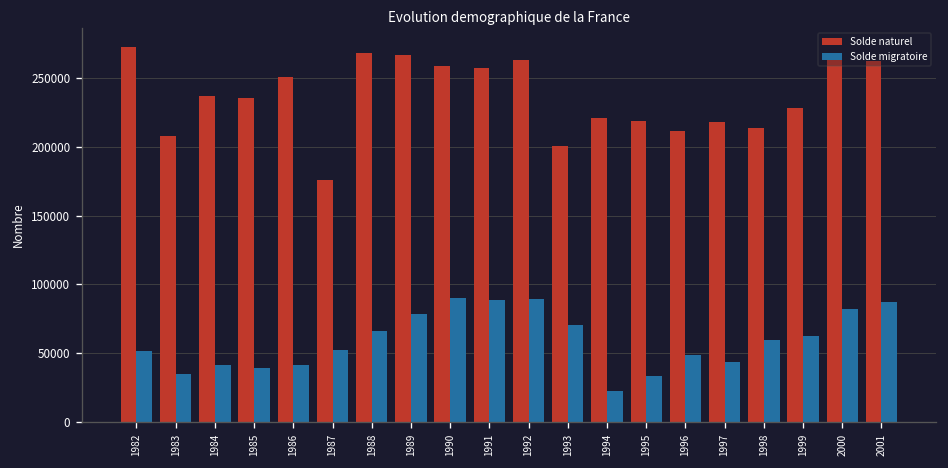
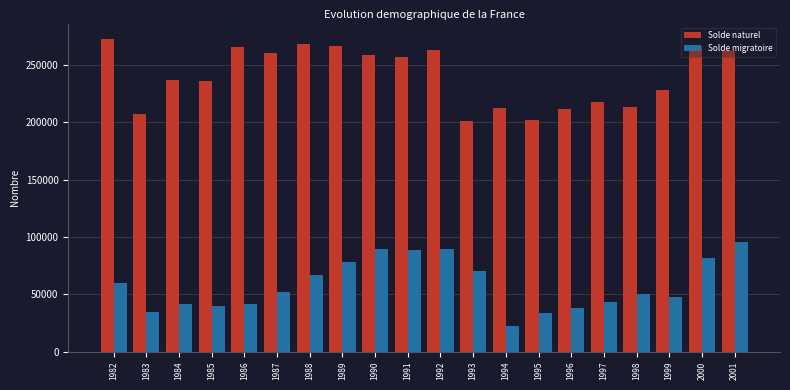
Solde migratoire, 1982: 51000 -> 60000
Solde naturel, 1986: 251000 -> 265000
Solde naturel, 1987: 176000 -> 260000
Solde naturel, 1994: 221000 -> 213000
Solde naturel, 1995: 219000 -> 202000
Solde migratoire, 1996: 49000 -> 38000
Solde migratoire, 1998: 60000 -> 50000
Solde migratoire, 1999: 63000 -> 48000
Solde migratoire, 2001: 87000 -> 96000
